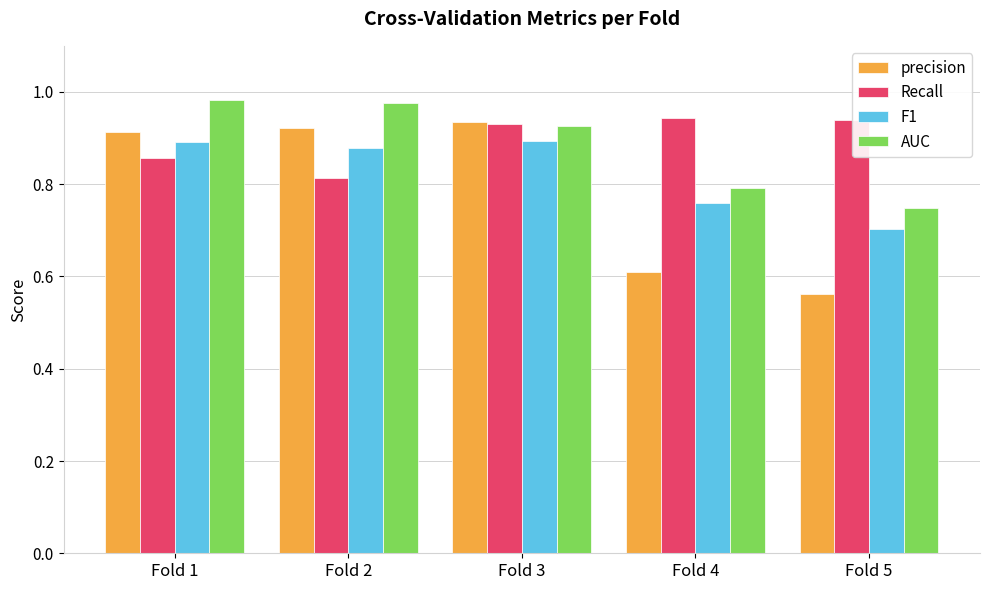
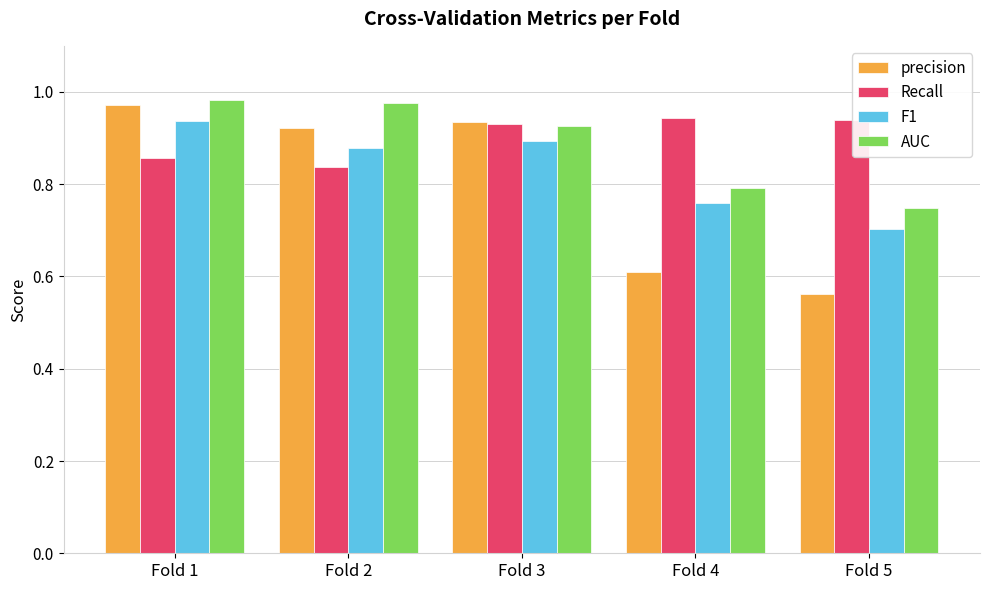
precision, Fold 1: 0.91 -> 0.97
F1, Fold 1: 0.89 -> 0.94
Recall, Fold 2: 0.81 -> 0.84
